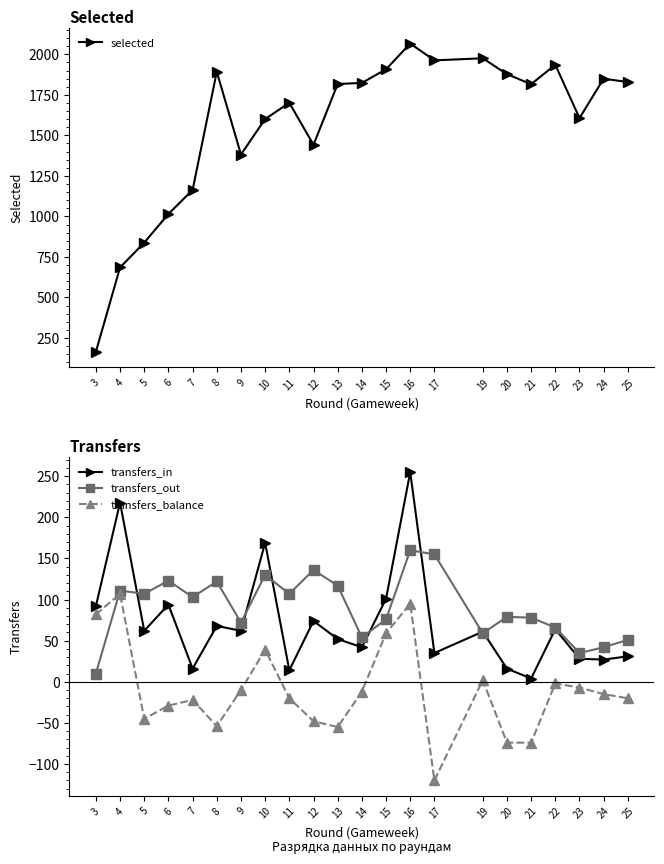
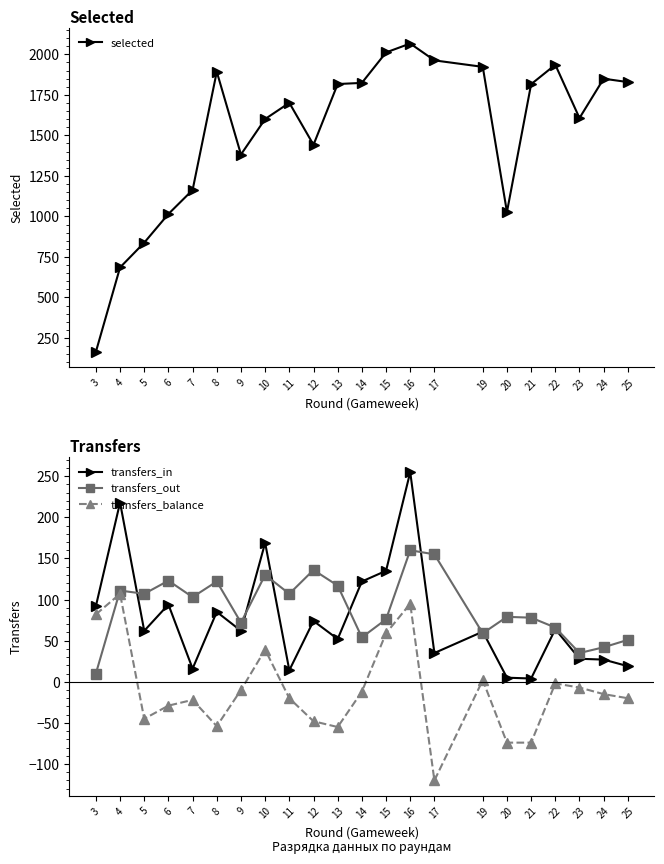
Selected, 15: 1910 -> 2010
Selected, 19: 1980 -> 1920
Selected, 20: 1880 -> 1030
Transfers, transfers_in, 8: 70 -> 90
Transfers, transfers_in, 14: 40 -> 120
Transfers, transfers_in, 15: 100 -> 140
Transfers, transfers_in, 20: 20 -> 10
Transfers, transfers_in, 25: 30 -> 20
